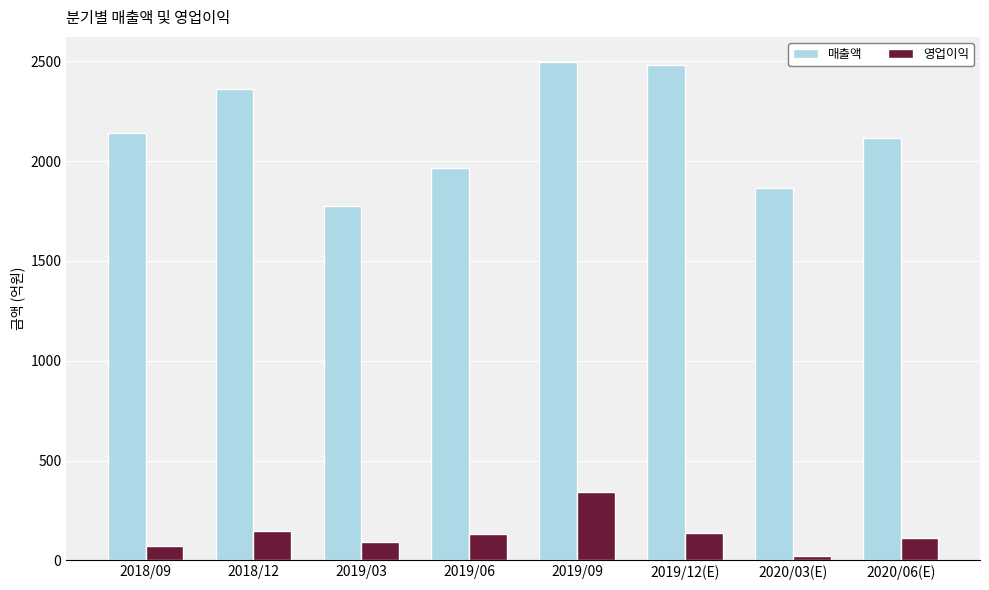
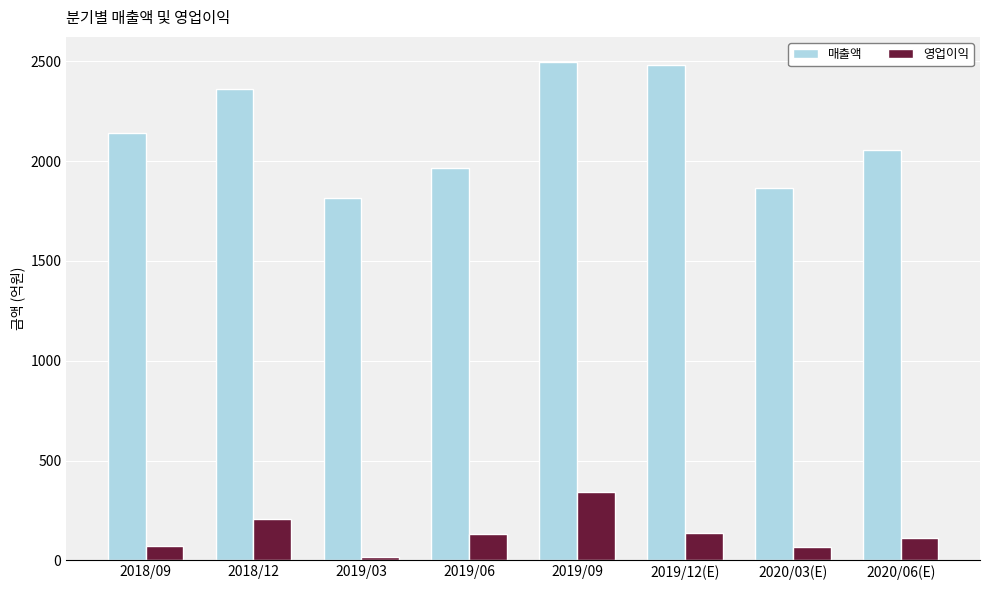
영업이익, 2018/12: 150 -> 210
매출액, 2019/03: 1770 -> 1820
영업이익, 2019/03: 90 -> 20
영업이익, 2020/03(E): 20 -> 70
매출액, 2020/06(E): 2120 -> 2050
